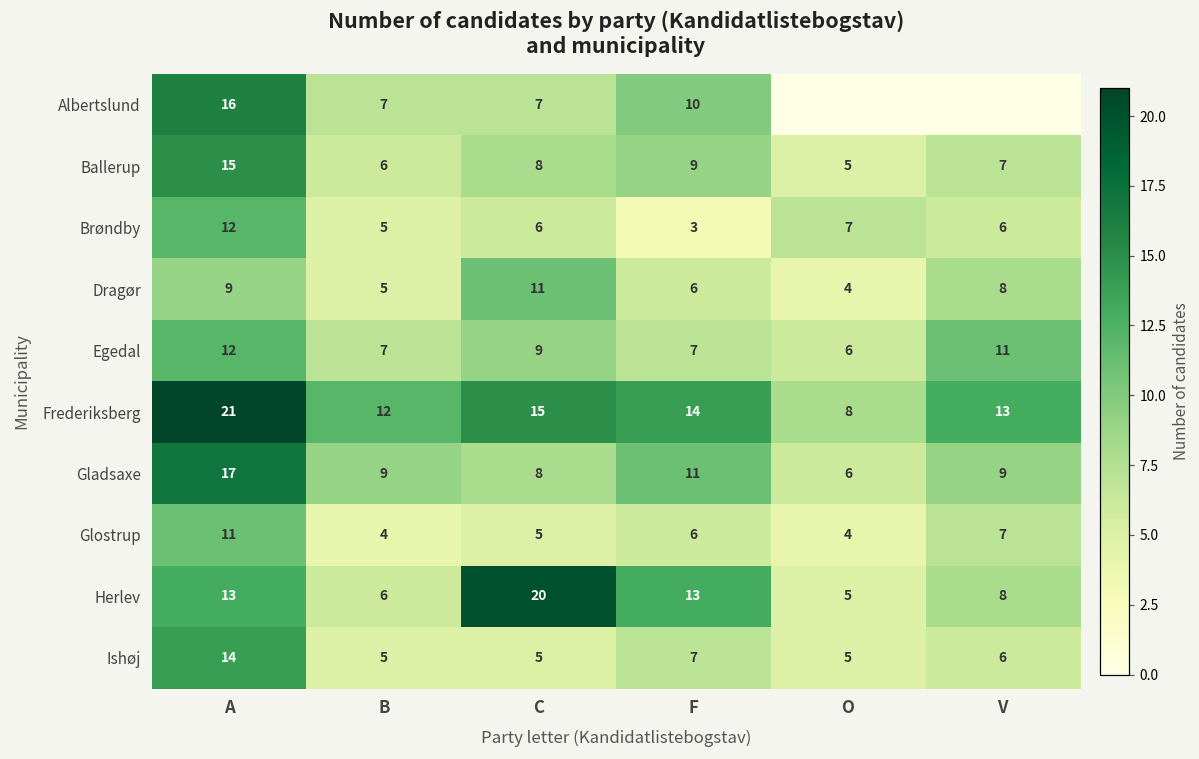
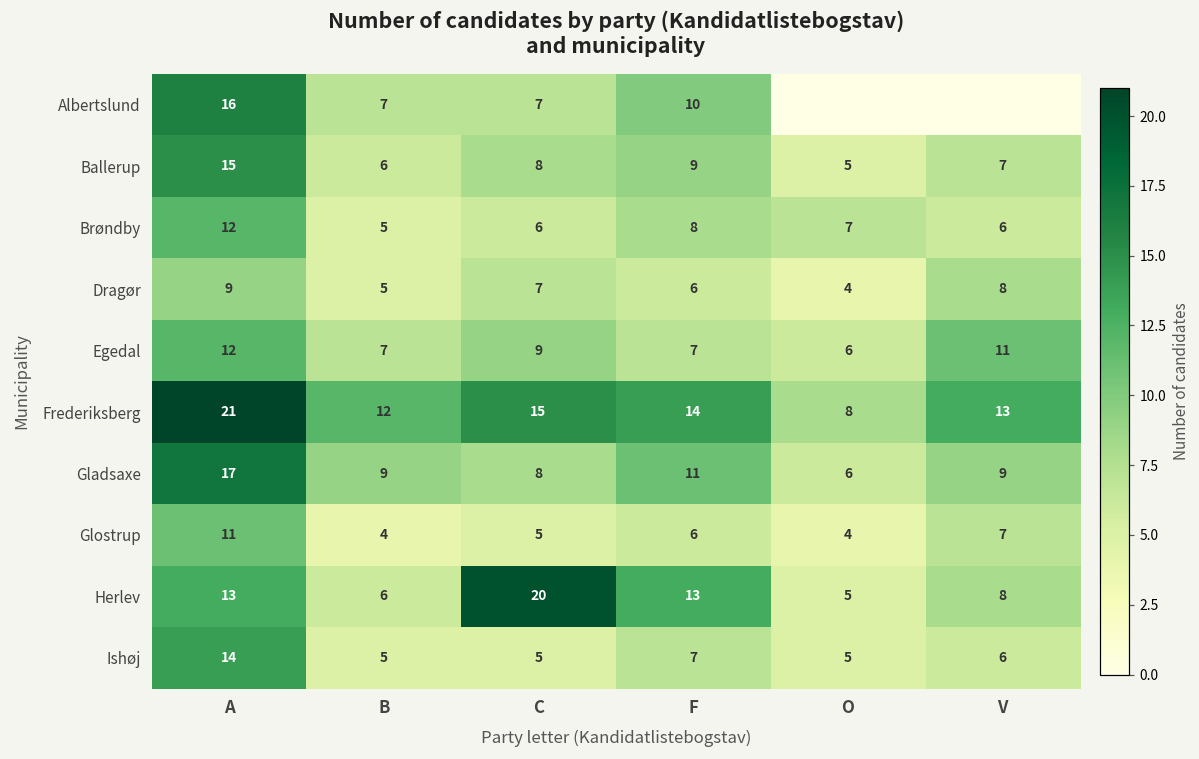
Brøndby, F: 3 -> 8
Dragør, C: 11 -> 7
